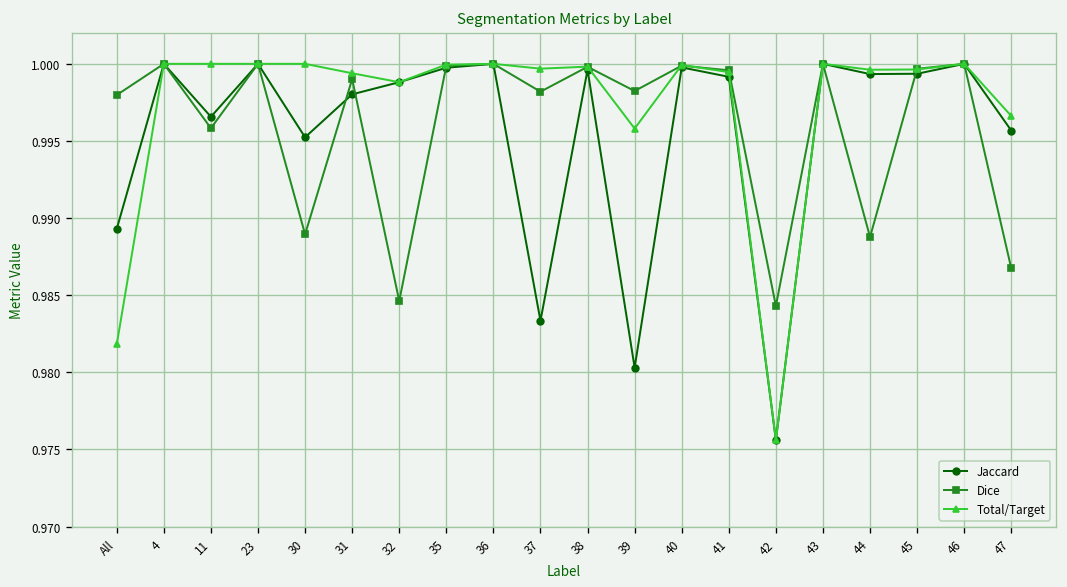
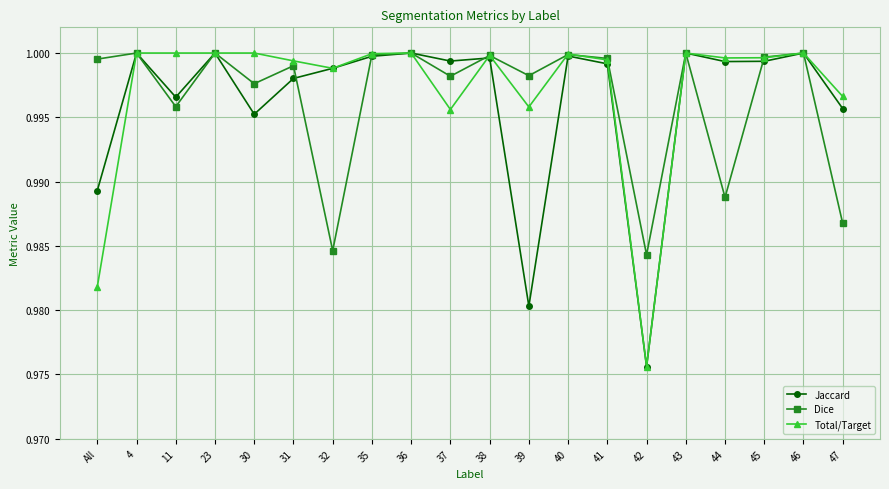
Dice, All: 0.9980 -> 0.9995
Dice, 30: 0.9889 -> 0.9976
Jaccard, 37: 0.9833 -> 0.9994
Total/Target, 37: 0.9997 -> 0.9956
